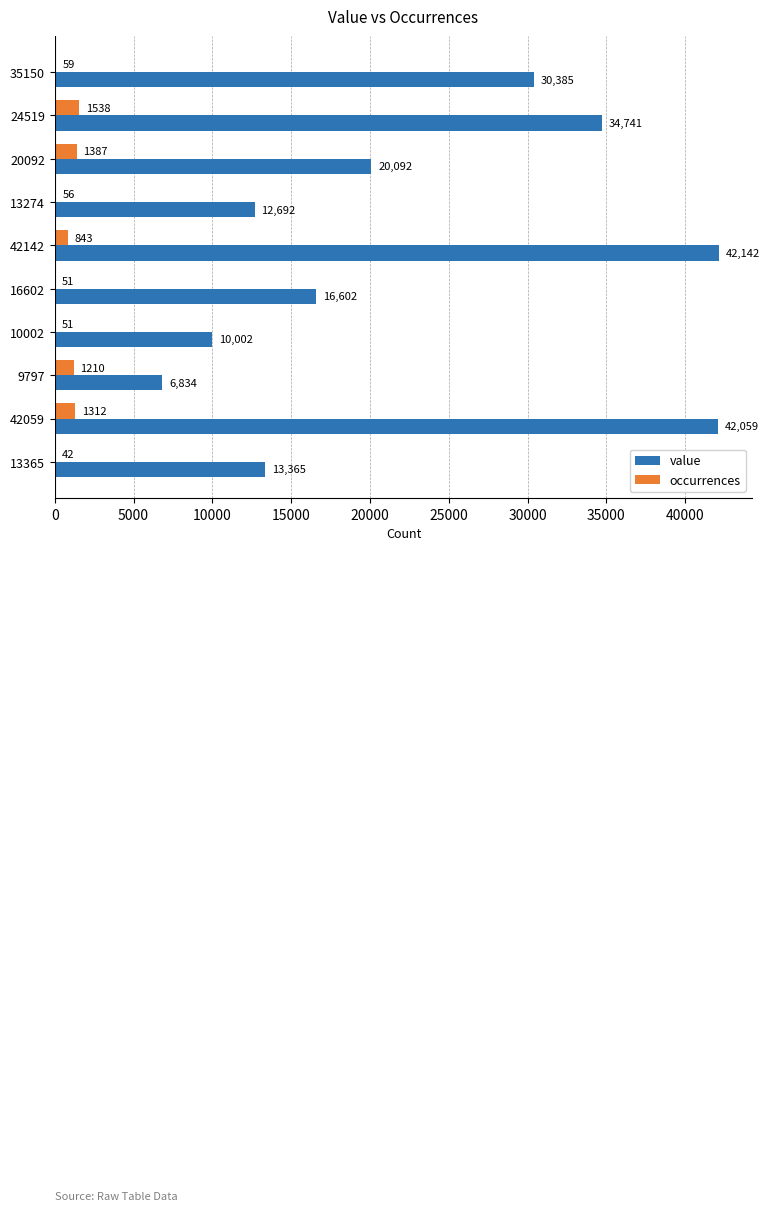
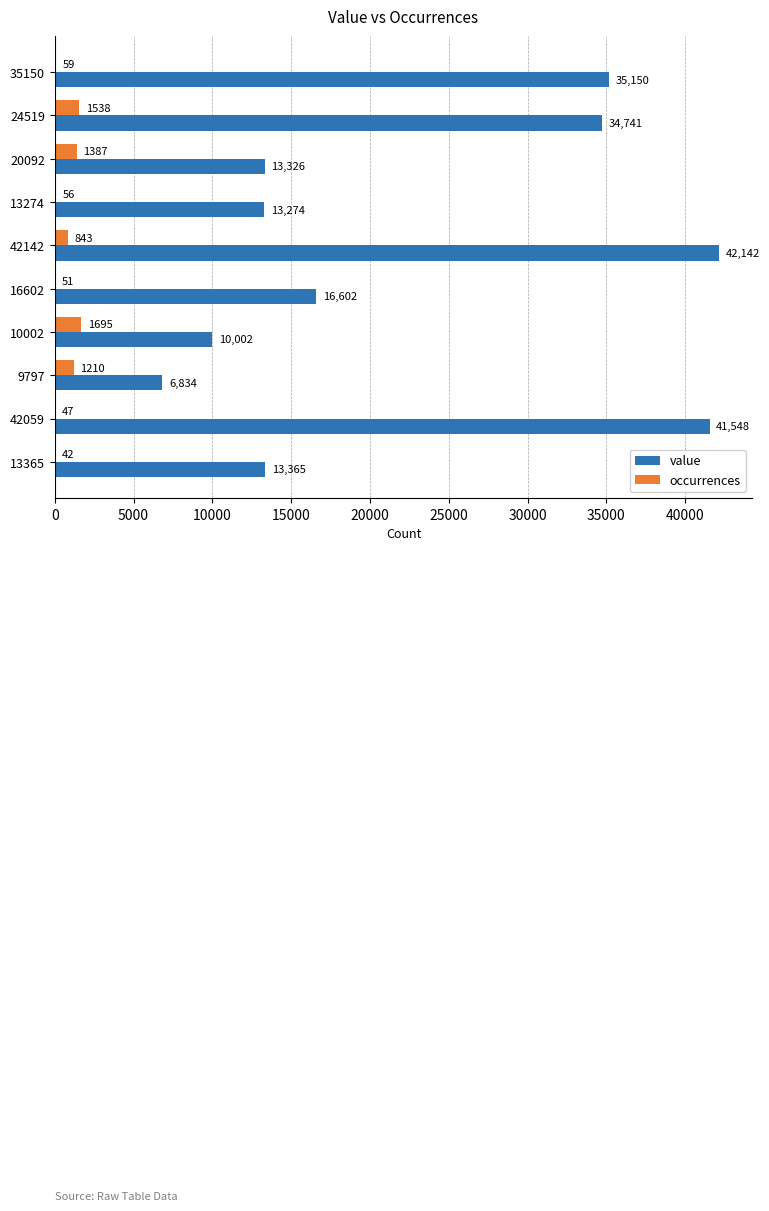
value, 35150: 30,385 -> 35,150
value, 20092: 20,092 -> 13,326
value, 13274: 12,692 -> 13,274
occurrences, 10002: 51 -> 1695
occurrences, 42059: 1312 -> 47
value, 42059: 42,059 -> 41,548
